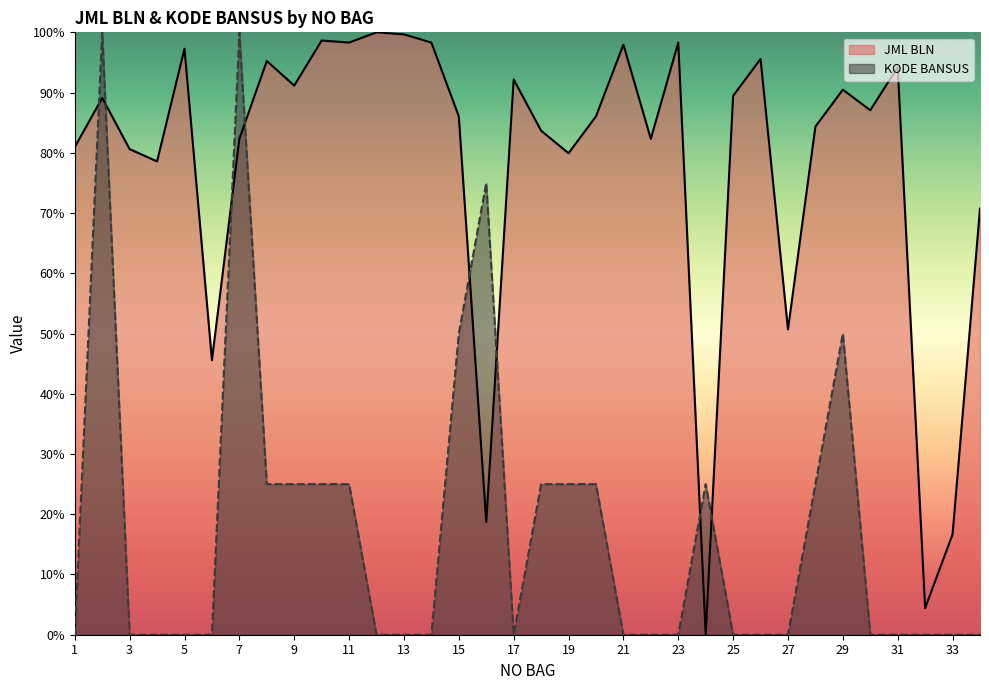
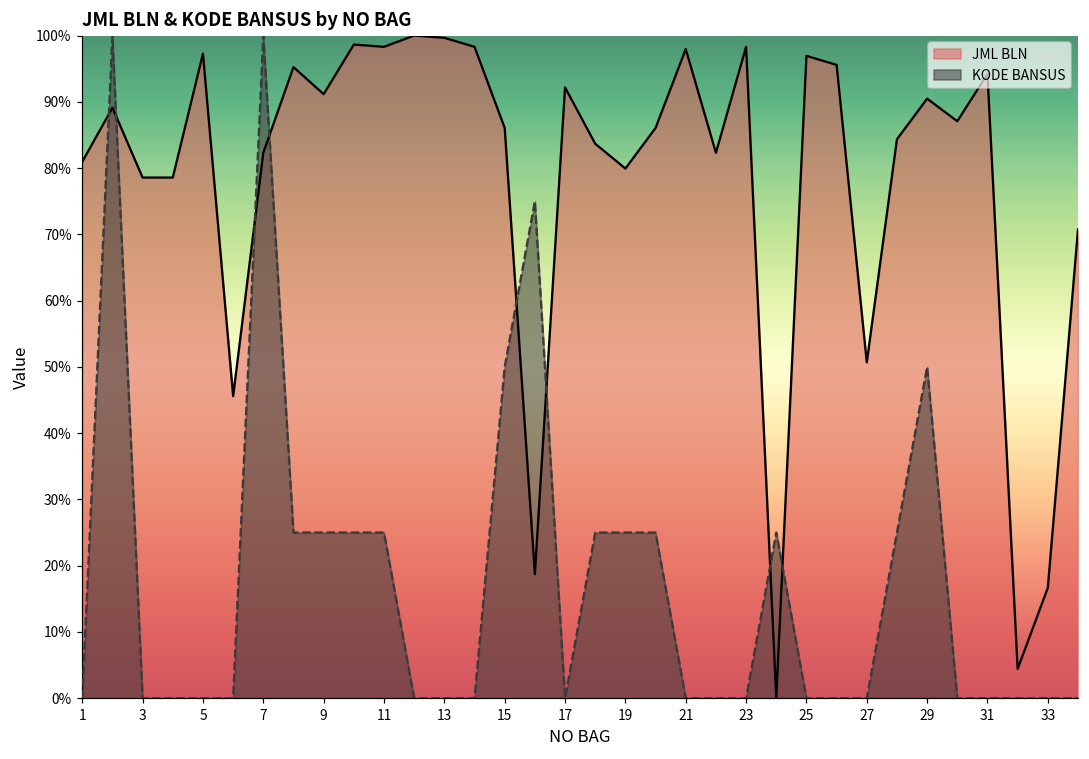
JML BLN, 3: 81% -> 79%
JML BLN, 25: 89% -> 97%
